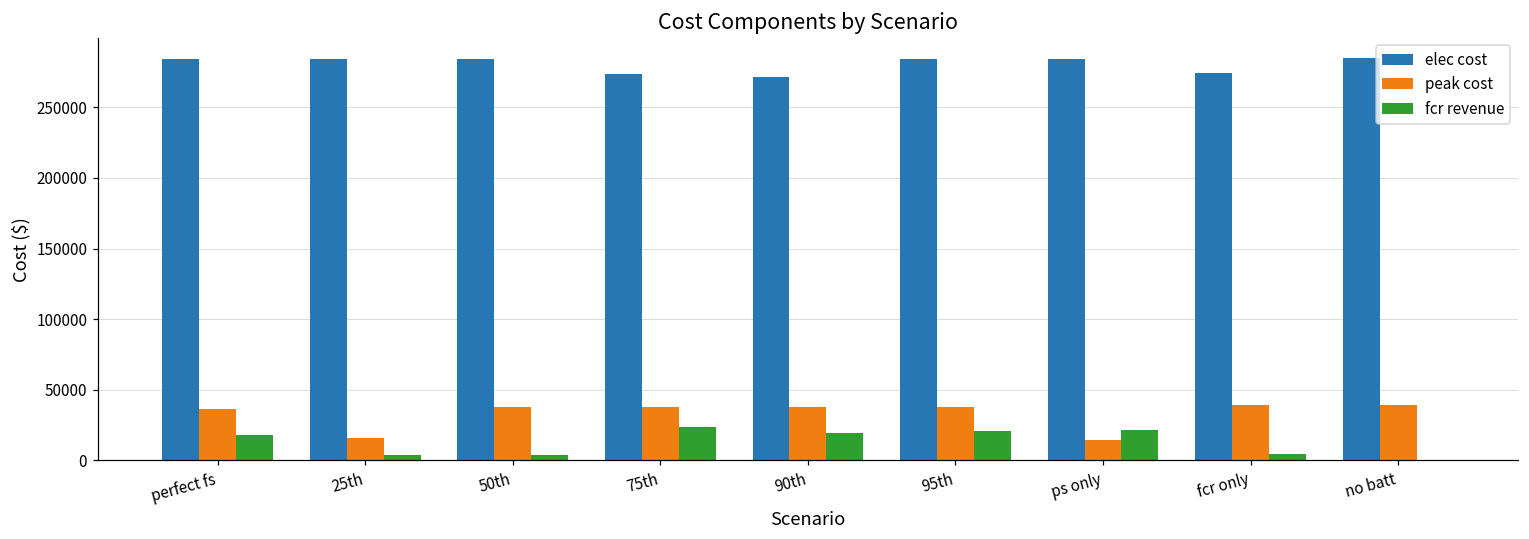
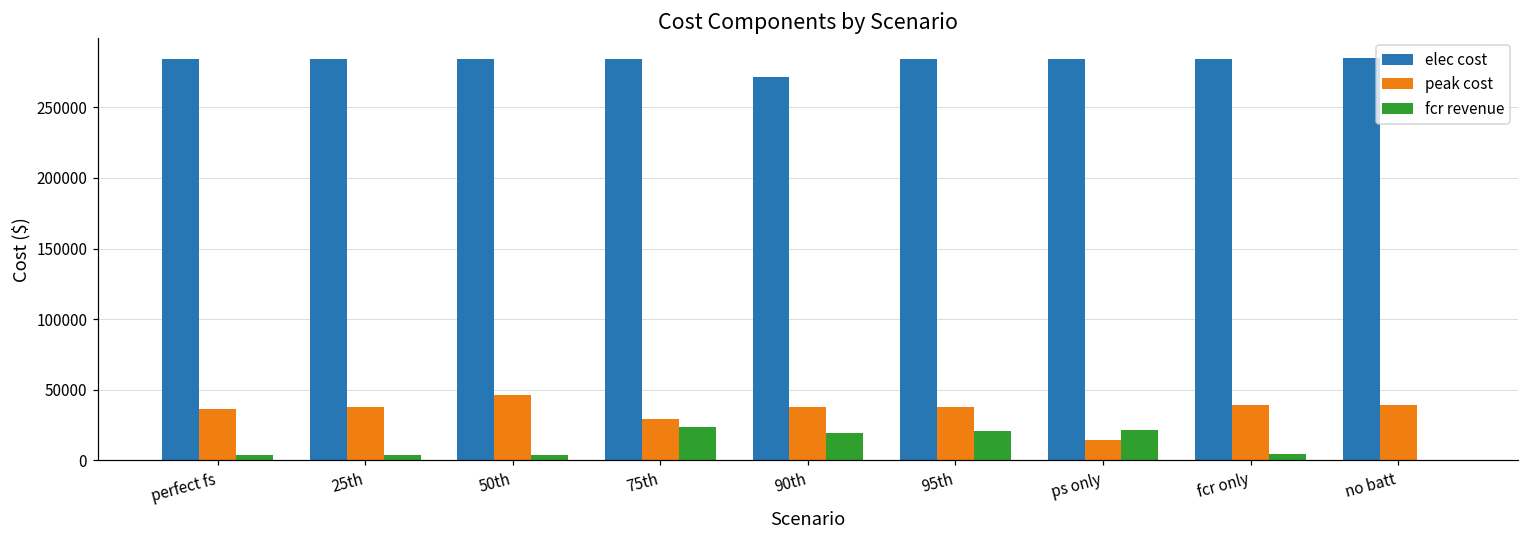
fcr revenue, perfect fs: 18000 -> 4000
peak cost, 25th: 16000 -> 38000
peak cost, 50th: 38000 -> 46000
elec cost, 75th: 274000 -> 284000
peak cost, 75th: 38000 -> 29000
elec cost, fcr only: 274000 -> 284000
